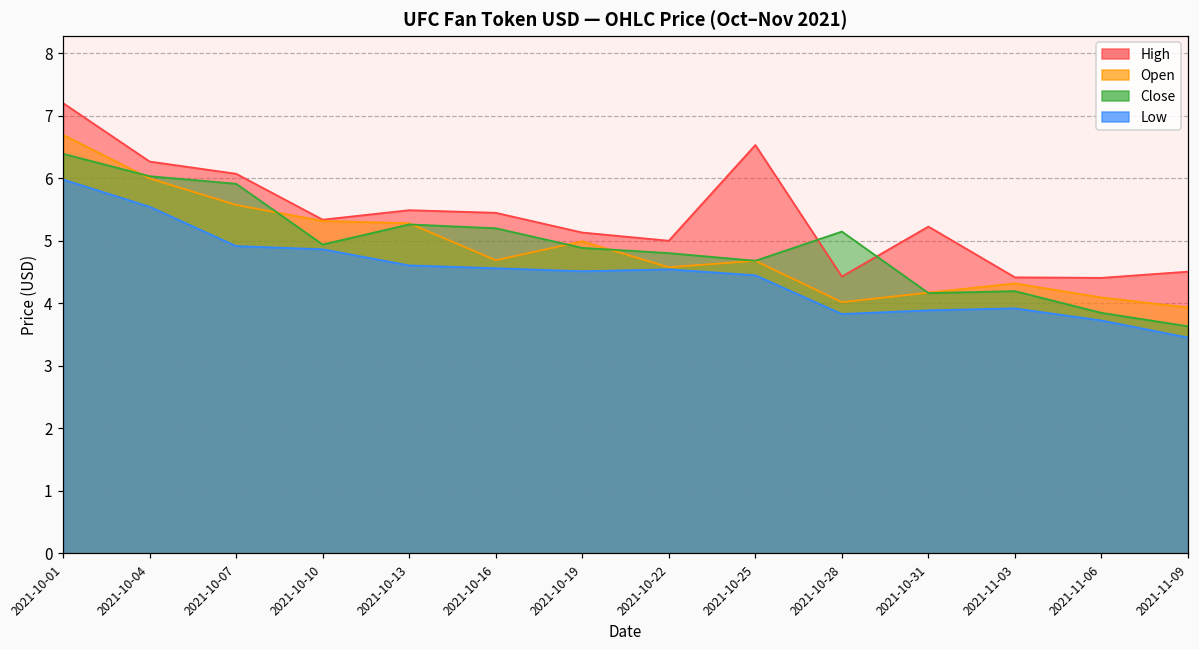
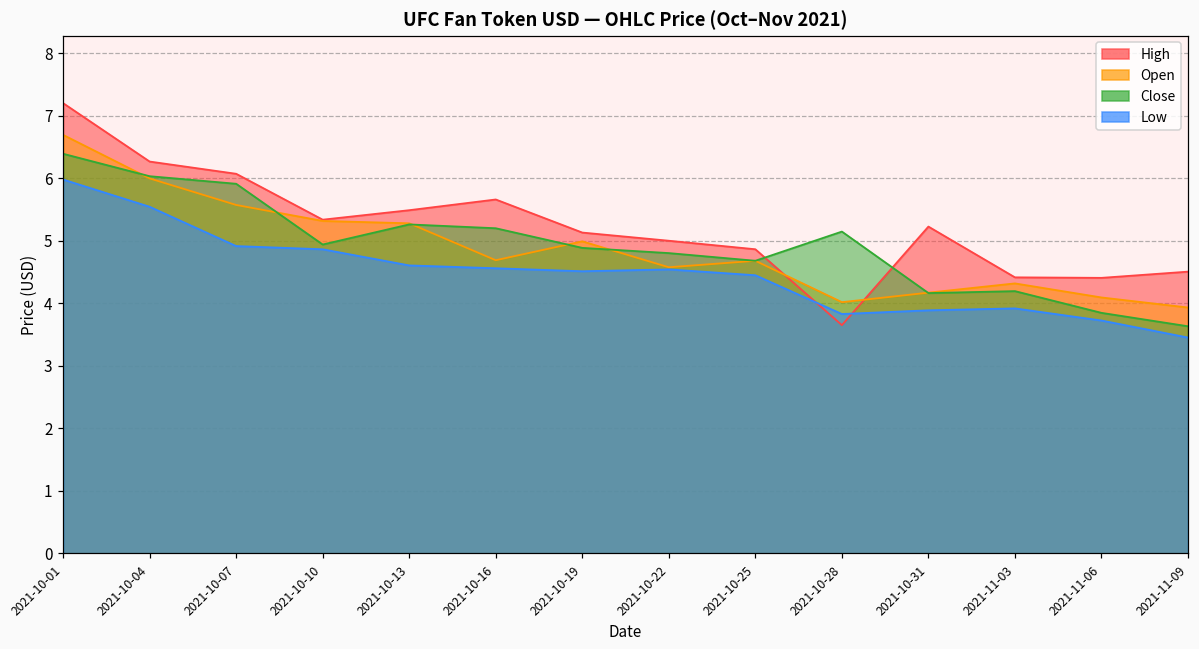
High, 2021-10-16: 5.4 -> 5.7
High, 2021-10-25: 6.5 -> 4.9
High, 2021-10-28: 4.4 -> 3.7
